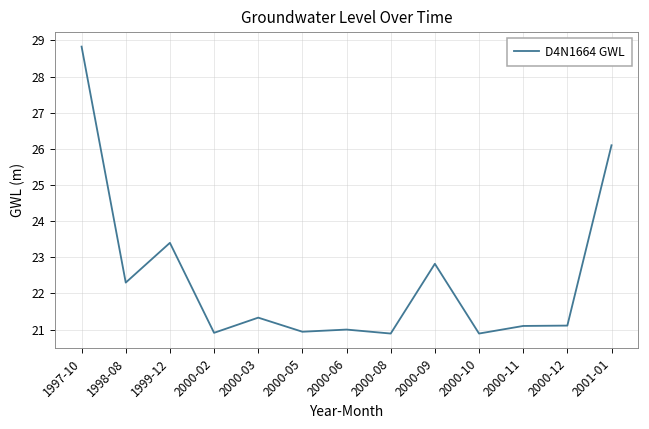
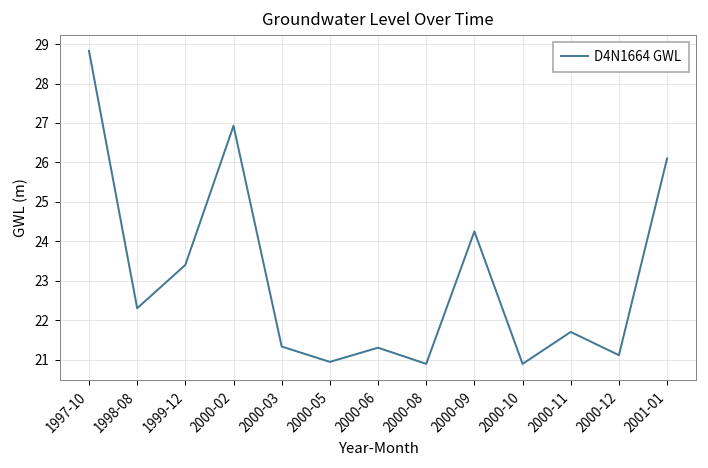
2000-02: 20.9 -> 26.9
2000-06: 21.0 -> 21.3
2000-09: 22.8 -> 24.3
2000-11: 21.1 -> 21.7
